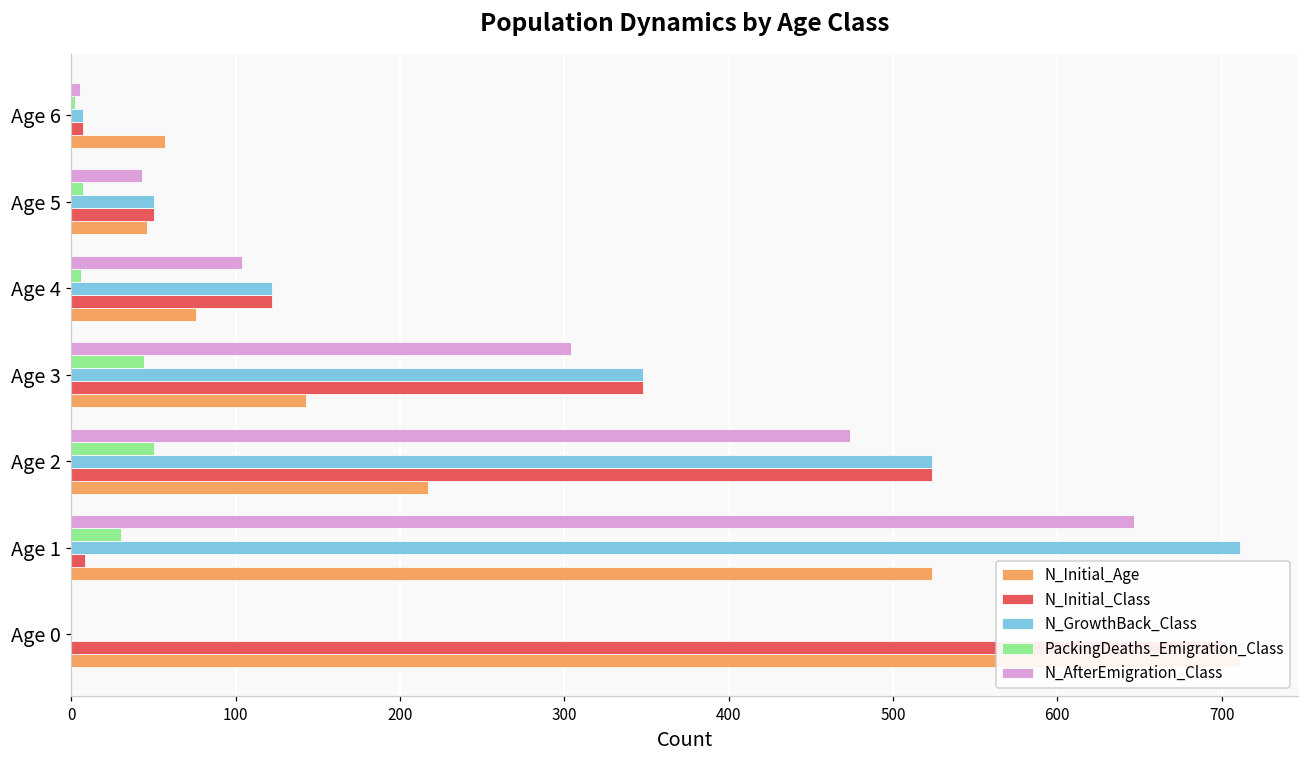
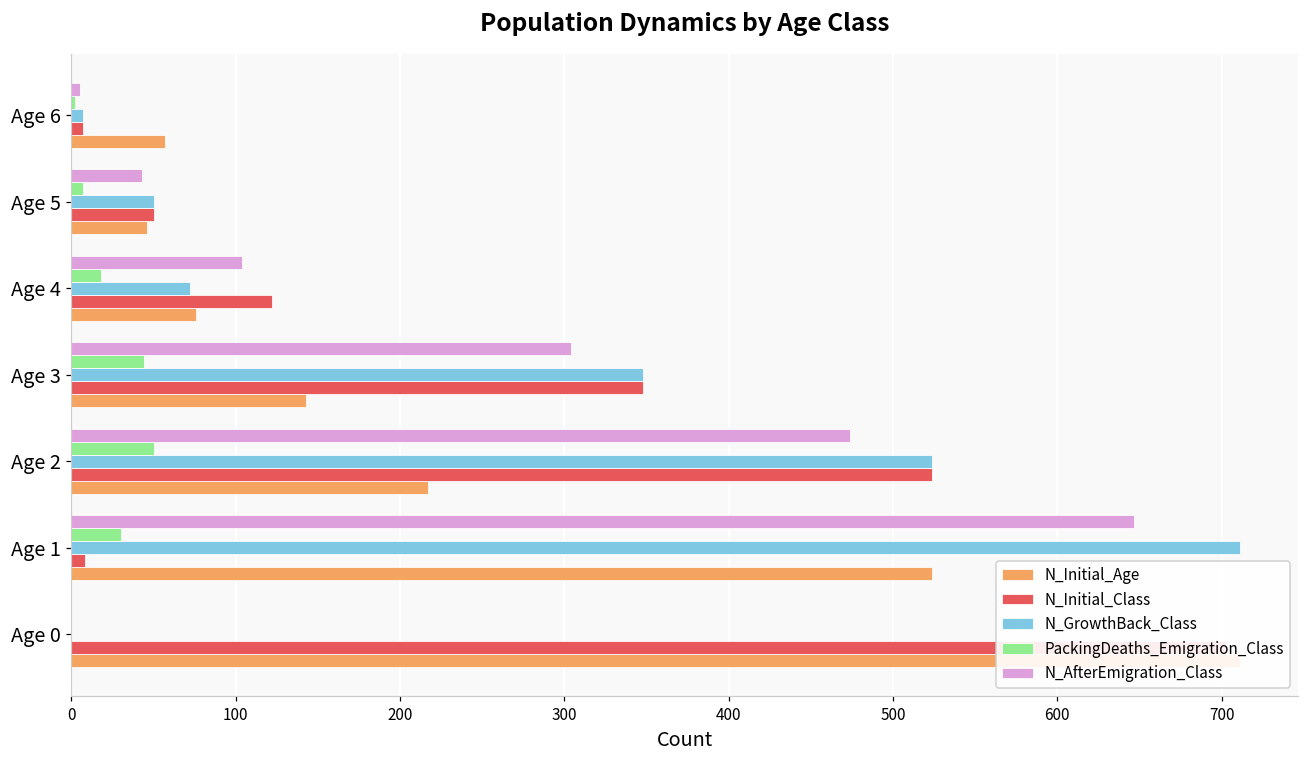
PackingDeaths_Emigration_Class, Age 4: 6 -> 18
N_GrowthBack_Class, Age 4: 122 -> 72
